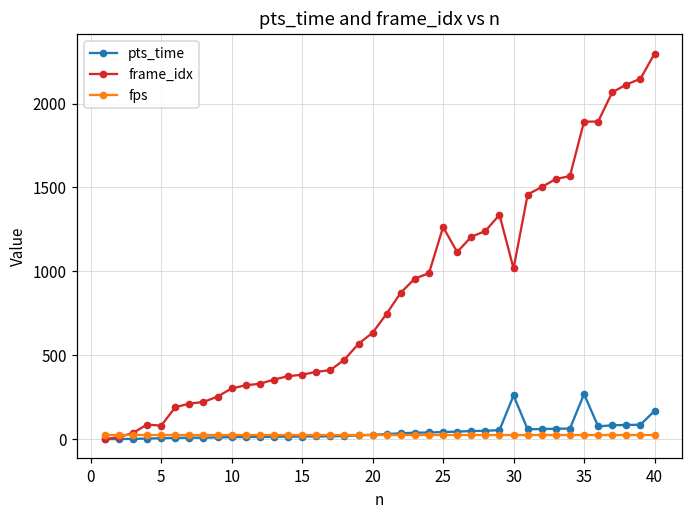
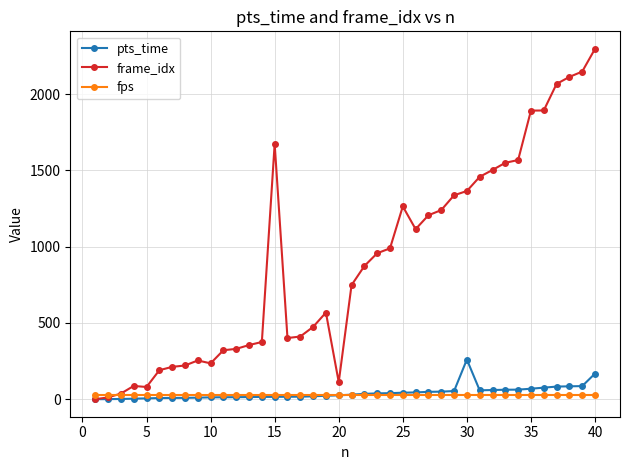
frame_idx, 10: 300 -> 240
frame_idx, 15: 380 -> 1670
frame_idx, 20: 630 -> 110
frame_idx, 30: 1020 -> 1370
pts_time, 35: 270 -> 70
